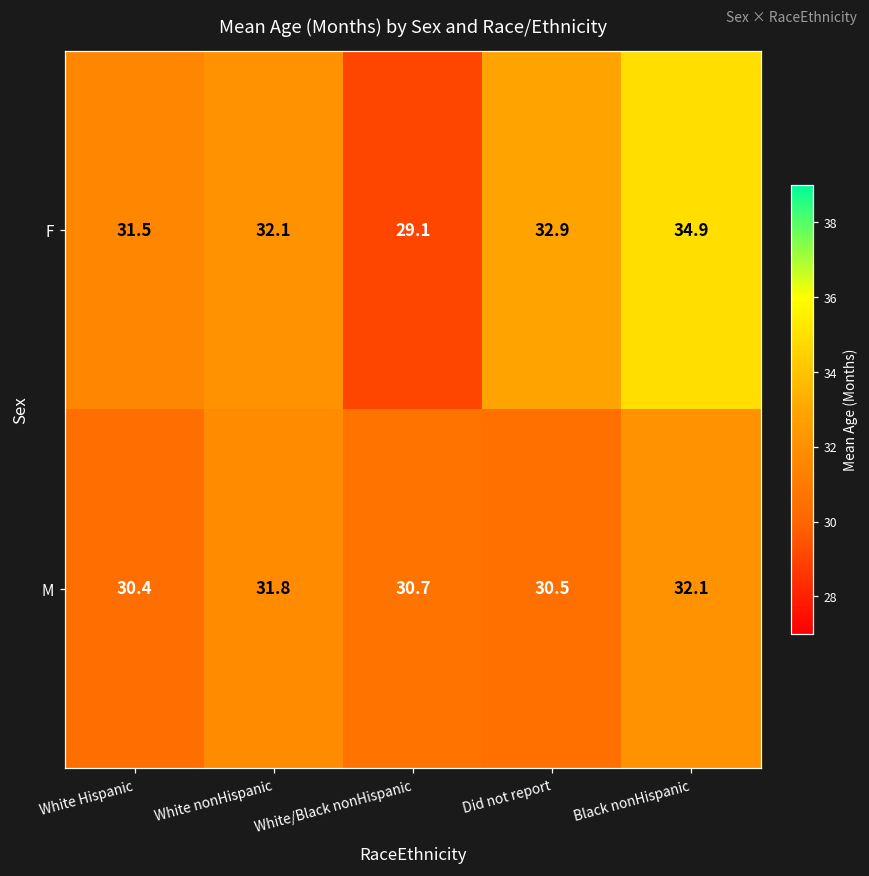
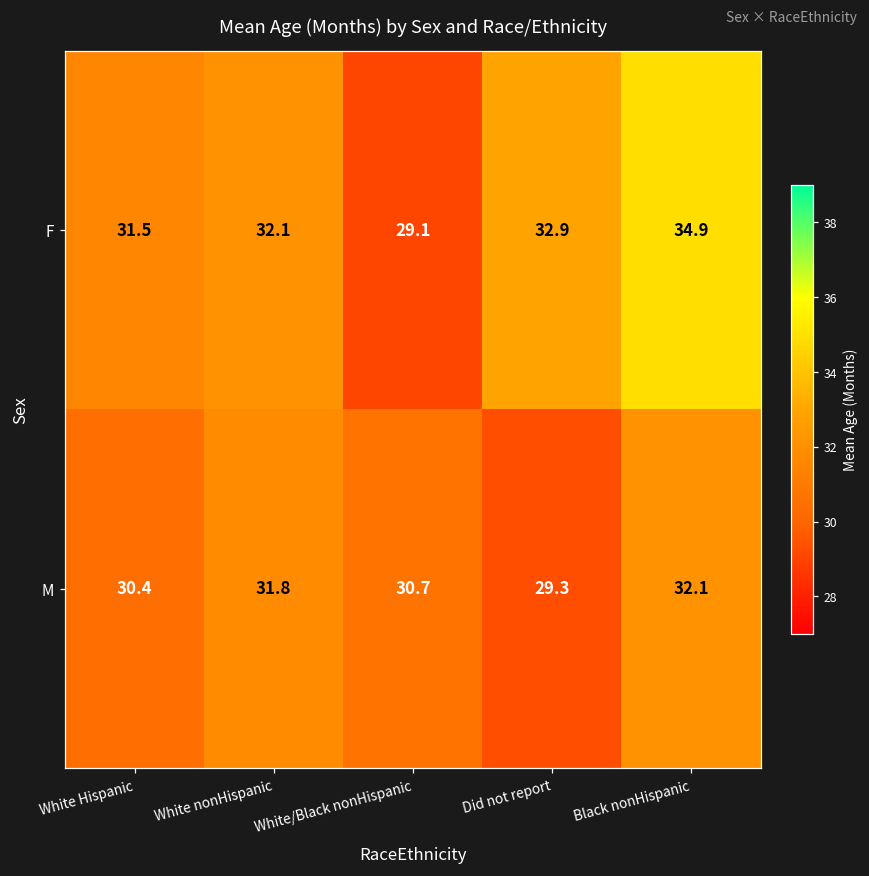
M, Did not report: 30.5 -> 29.3
